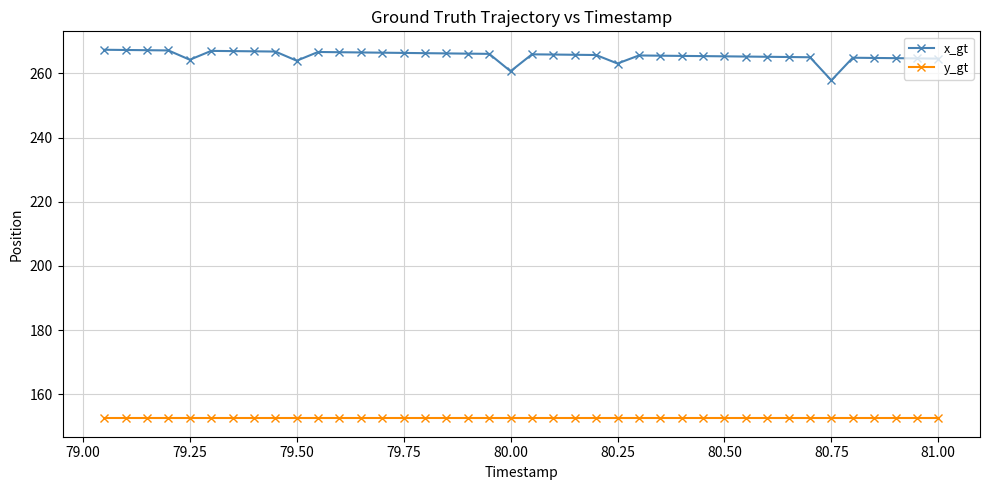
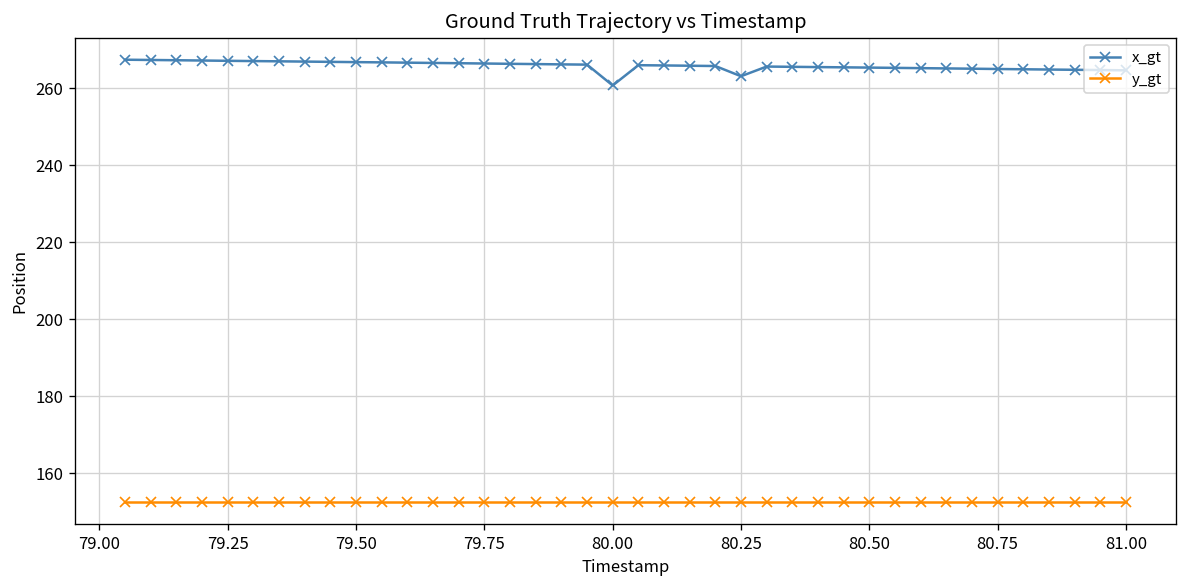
x_gt, 79.25: 264 -> 267
x_gt, 79.50: 264 -> 267
x_gt, 80.75: 258 -> 265
